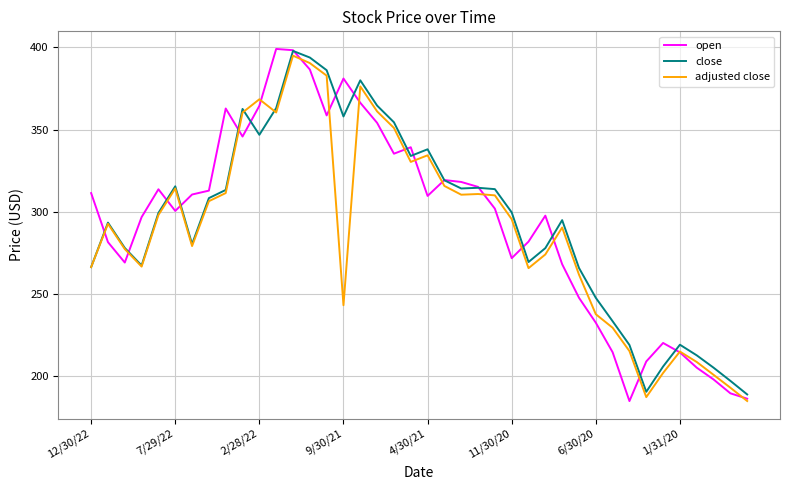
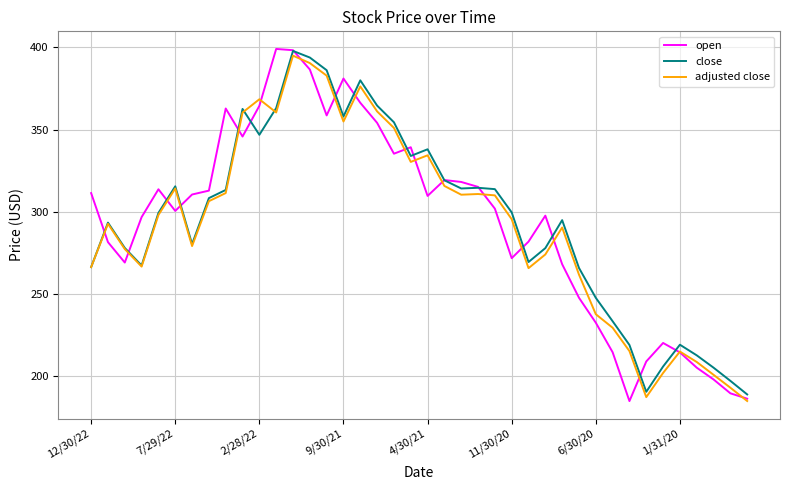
adjusted close, 9/30/21: 243 -> 355
